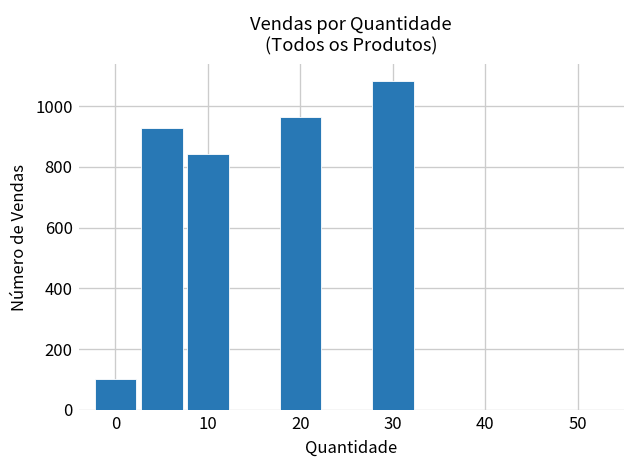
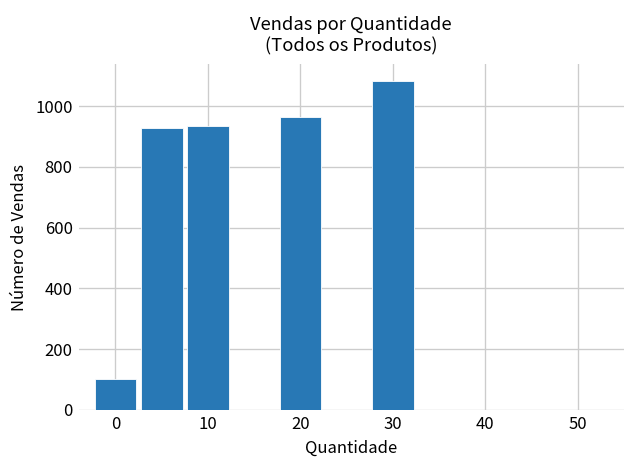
10: 840 -> 940
